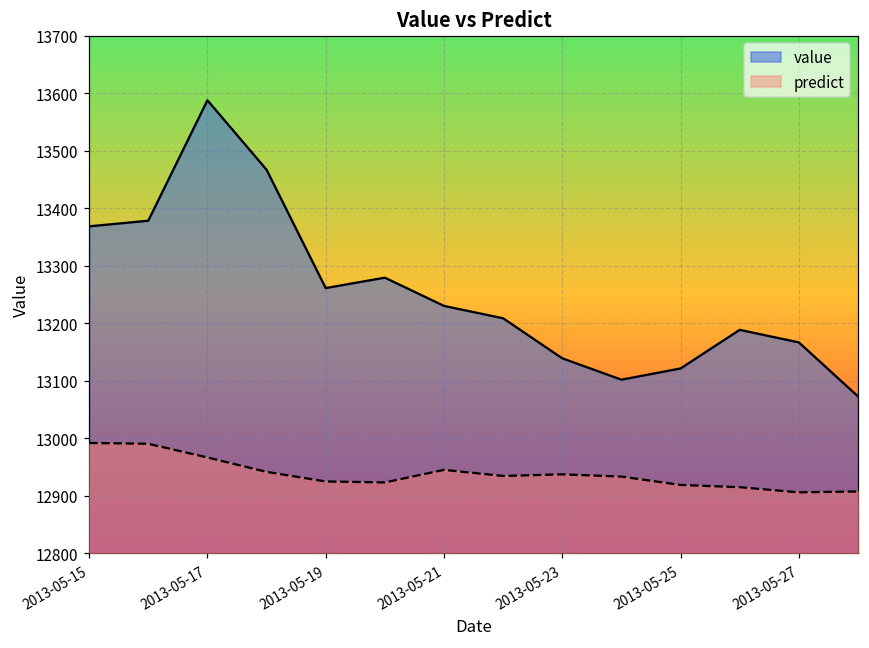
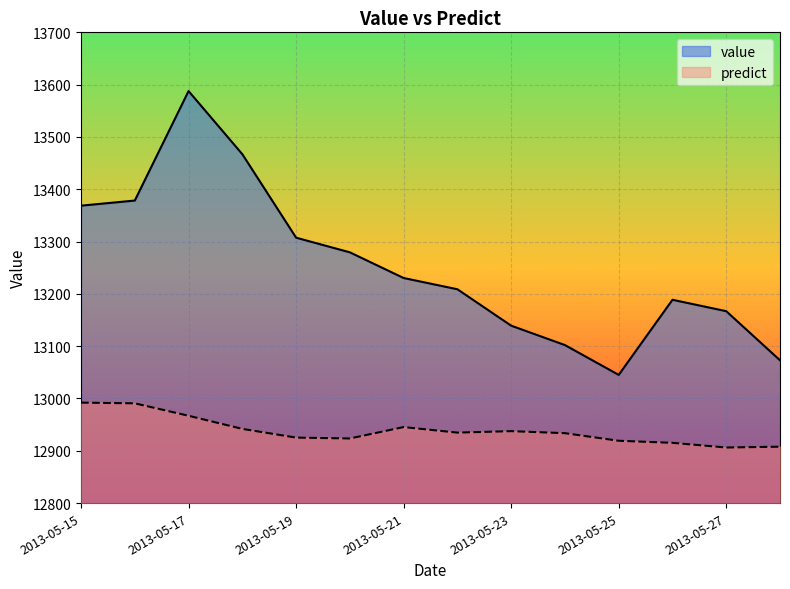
value, 2013-05-19: 13260 -> 13310
value, 2013-05-25: 13120 -> 13050
